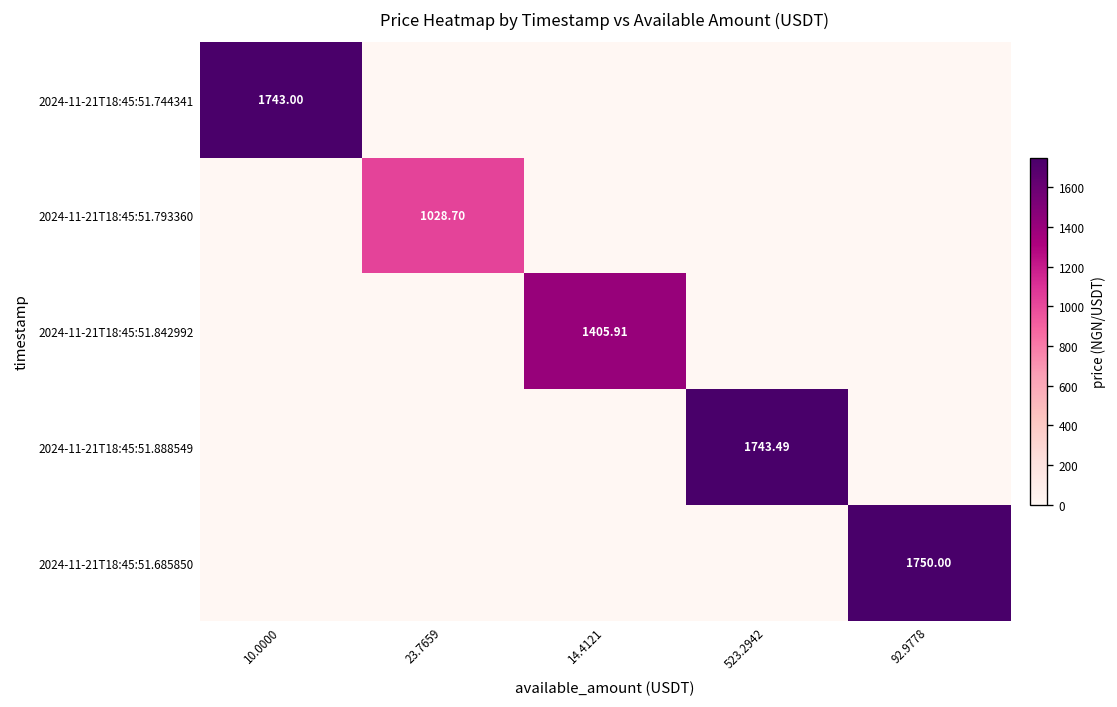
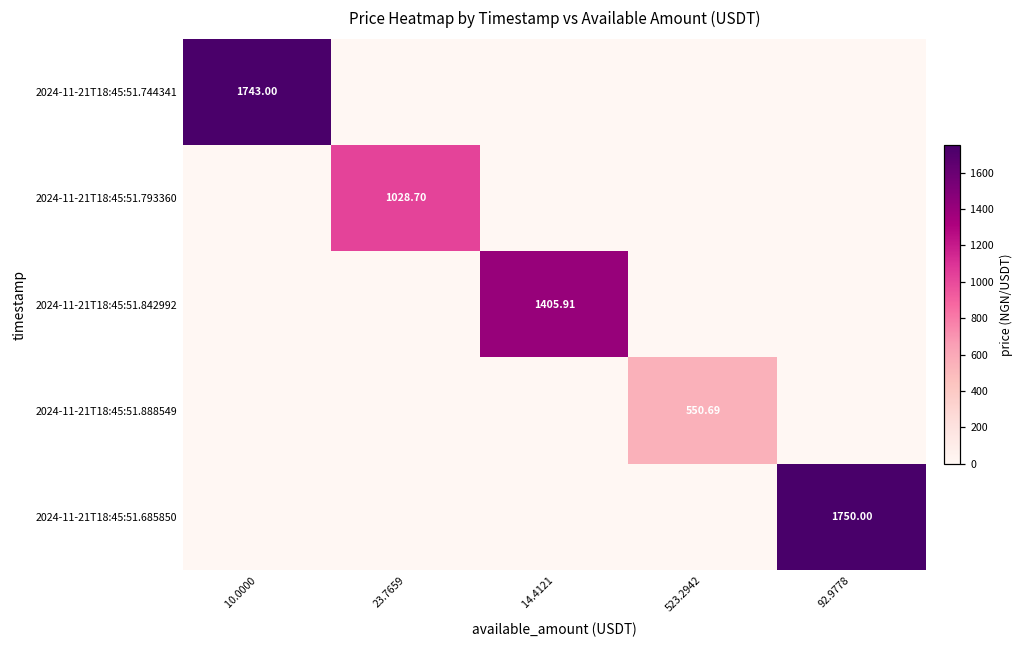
2024-11-21T18:45:51.888549, 523.2942: 1743.49 -> 550.69
